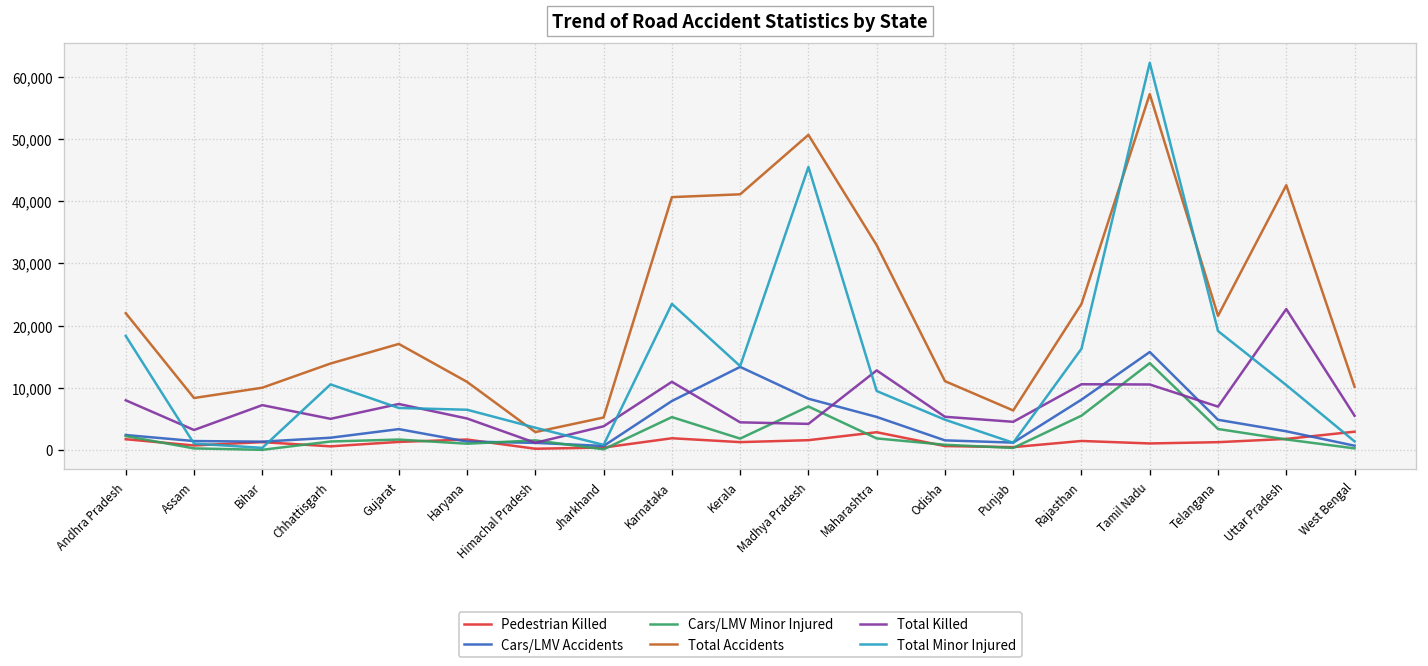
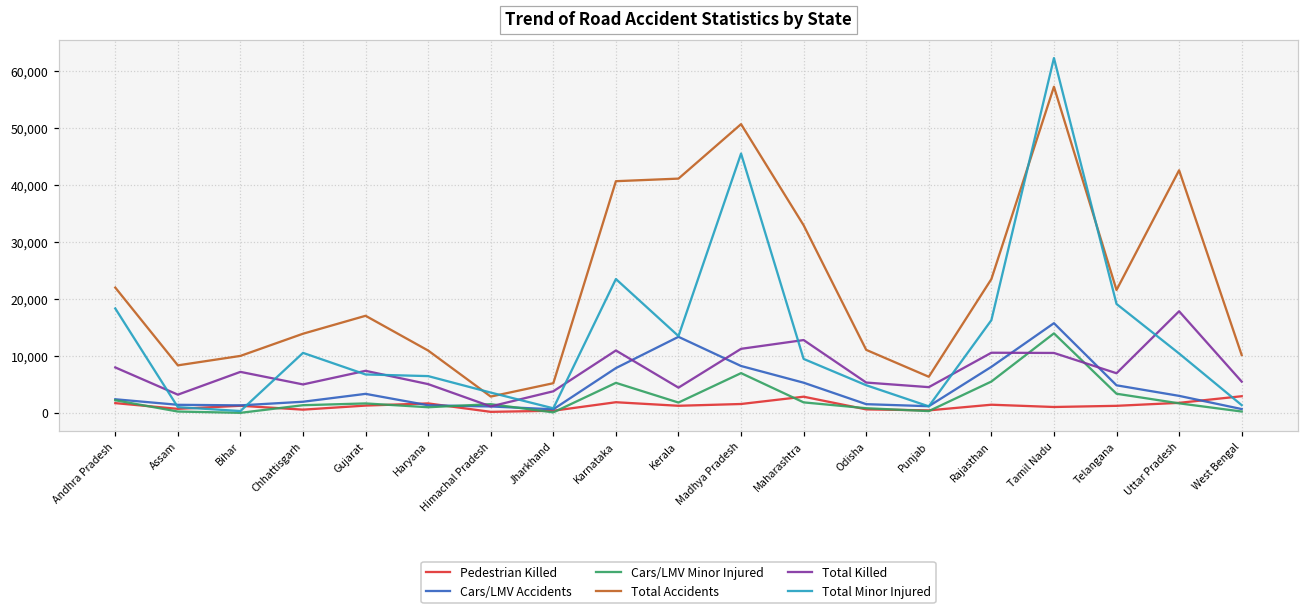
Total Killed, Madhya Pradesh: 4,000 -> 11,000
Total Killed, Uttar Pradesh: 23,000 -> 18,000
